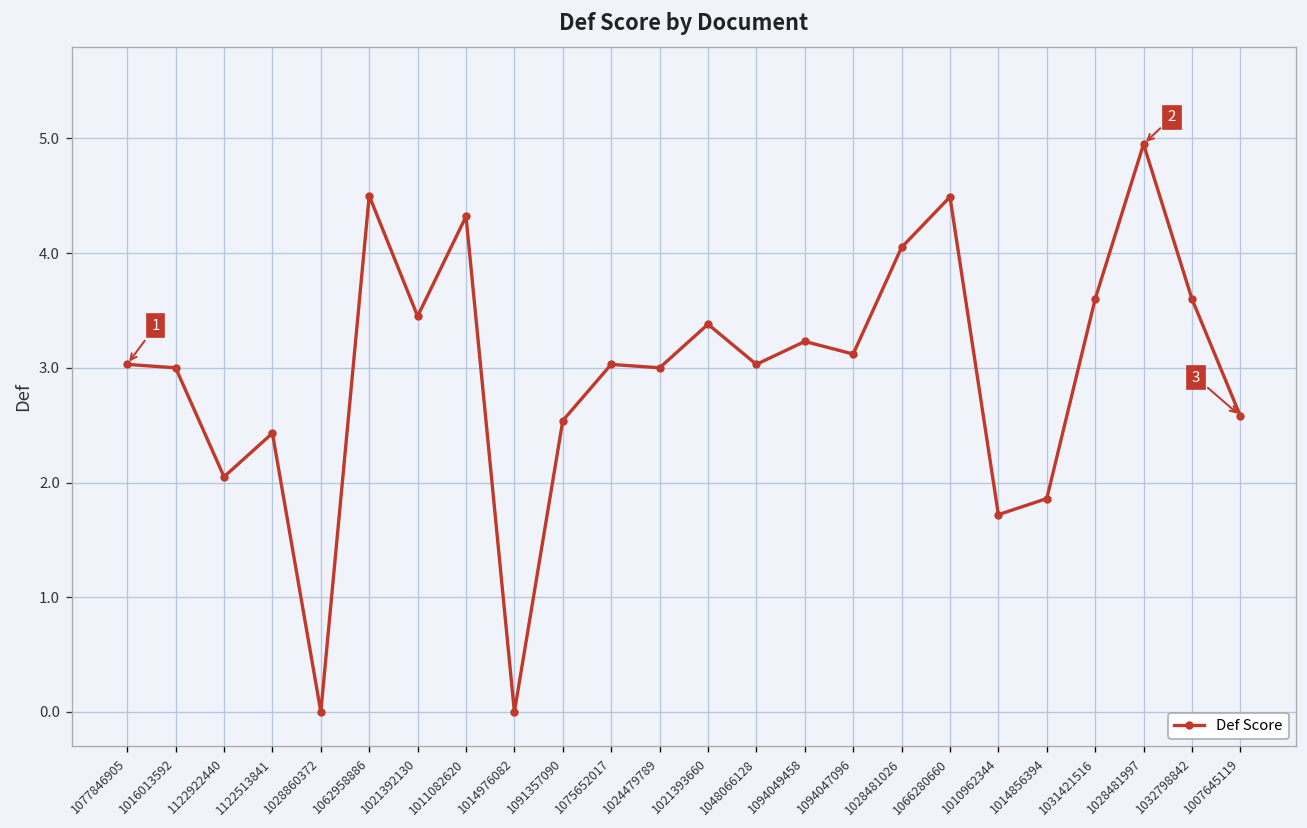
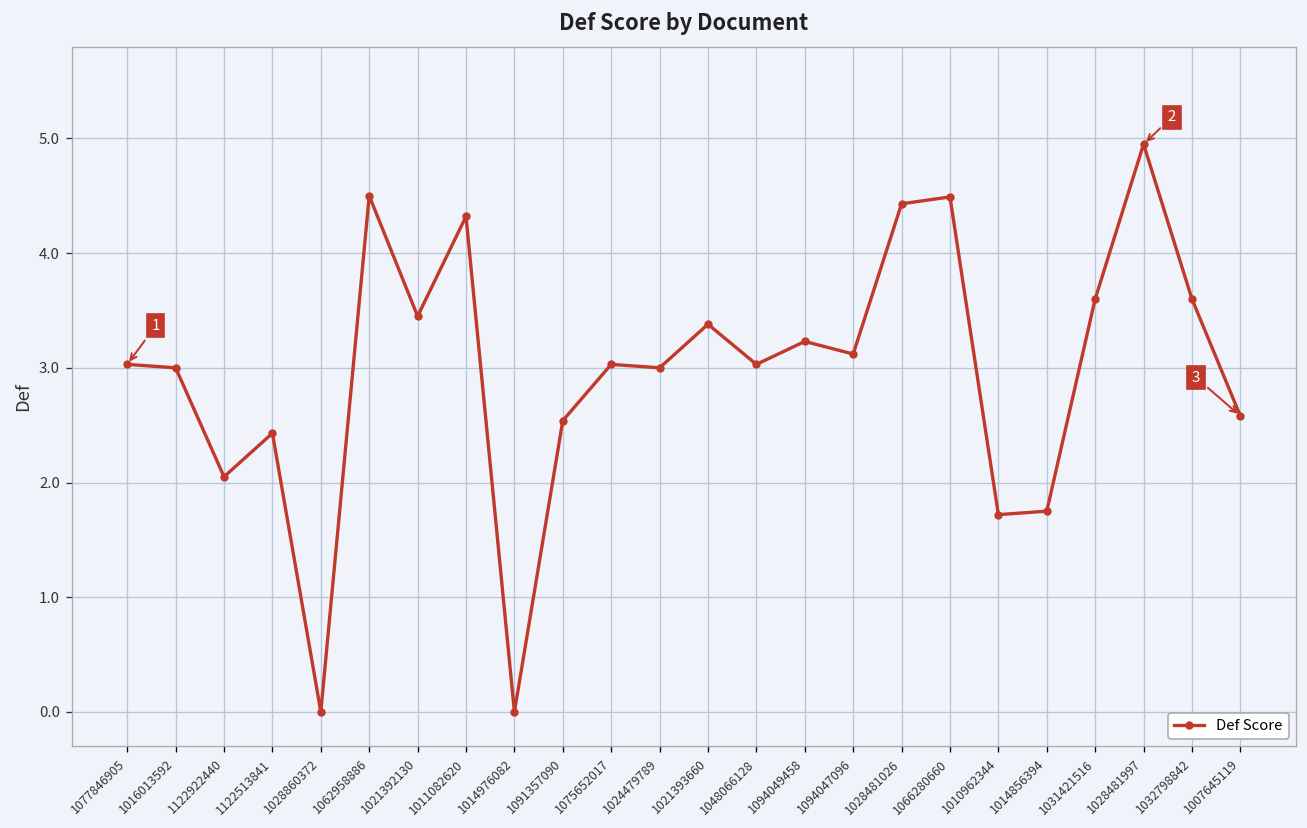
1028481026: 4.1 -> 4.4
1014856394: 1.9 -> 1.8
